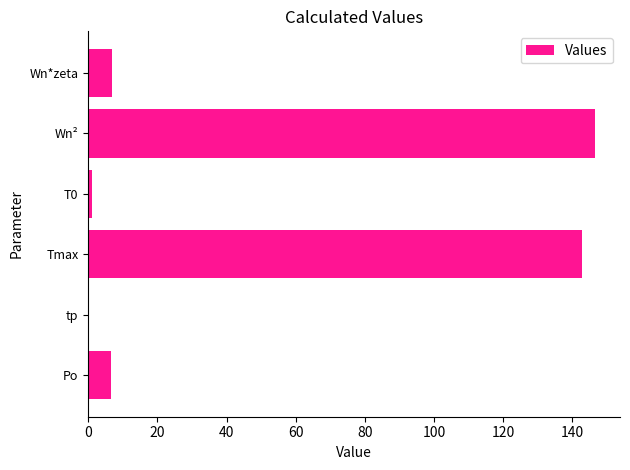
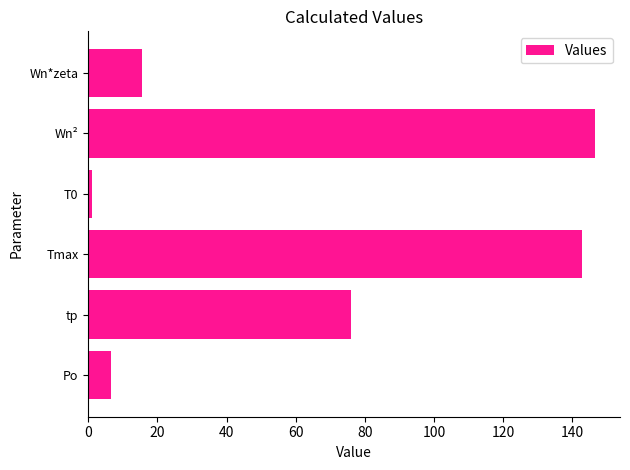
Wn*zeta: 7 -> 16
tp: 0 -> 76
